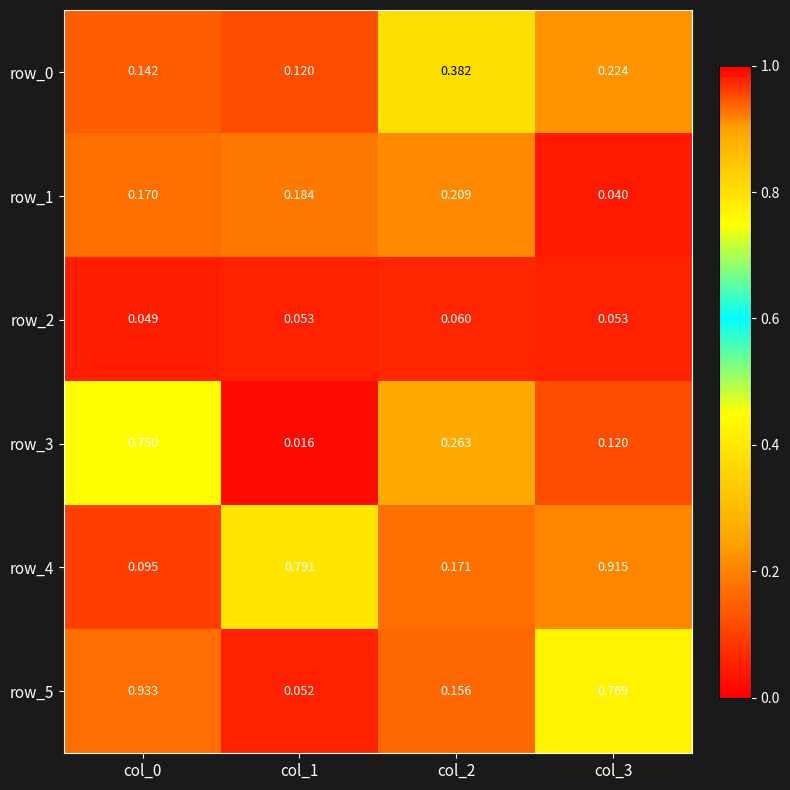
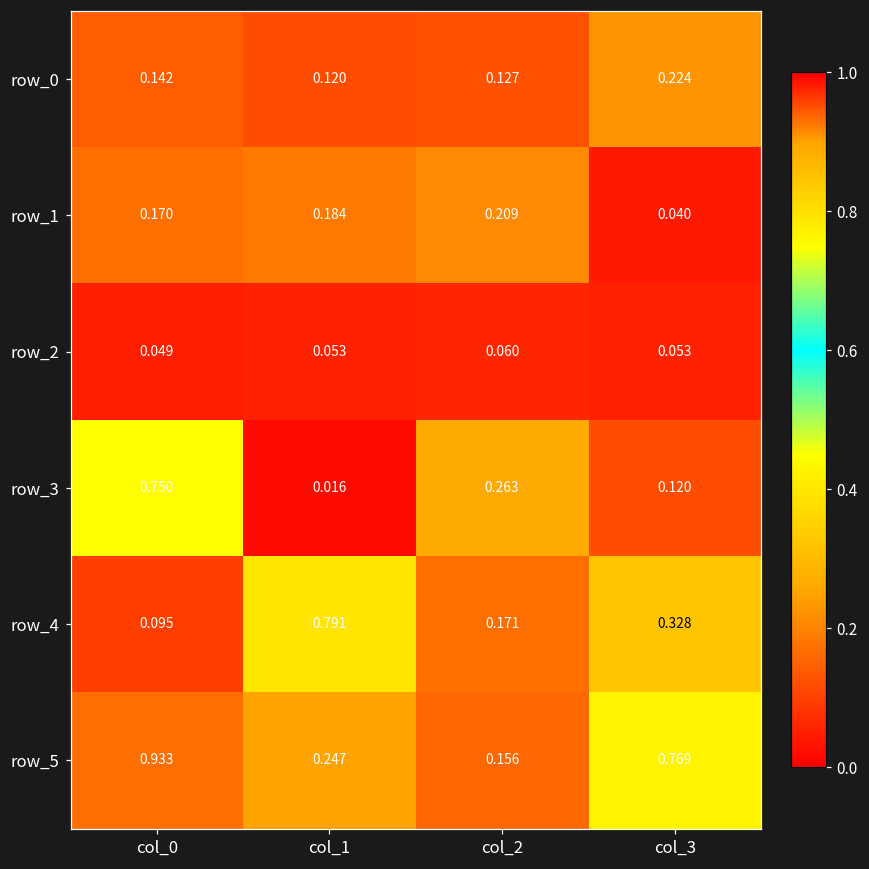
row_0, col_2: 0.382 -> 0.127
row_4, col_3: 0.915 -> 0.328
row_5, col_1: 0.052 -> 0.247
